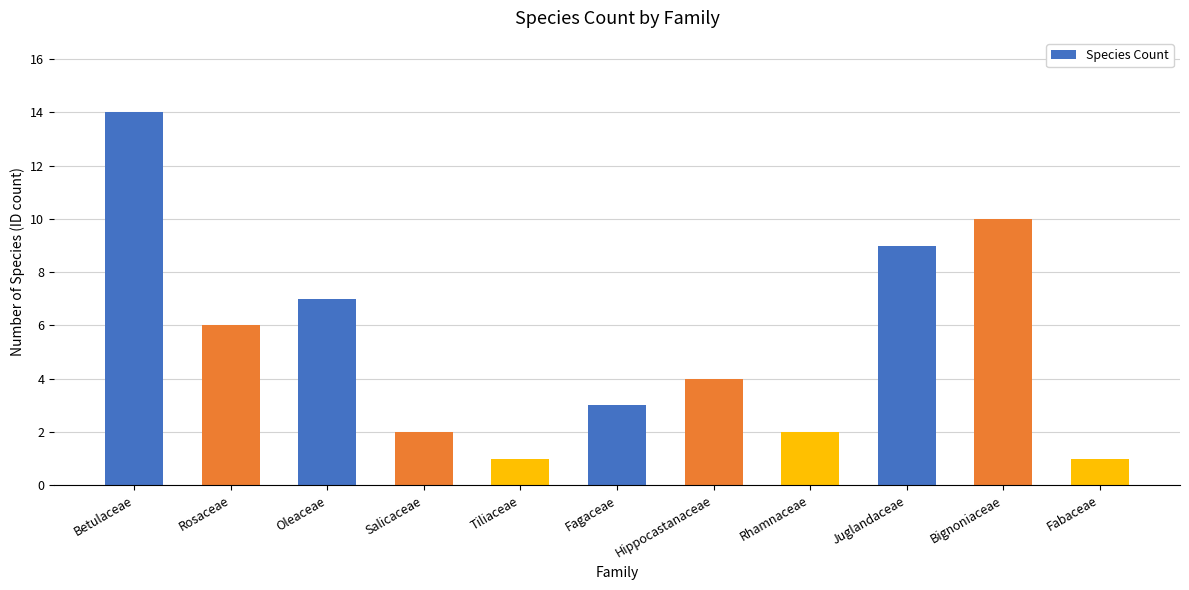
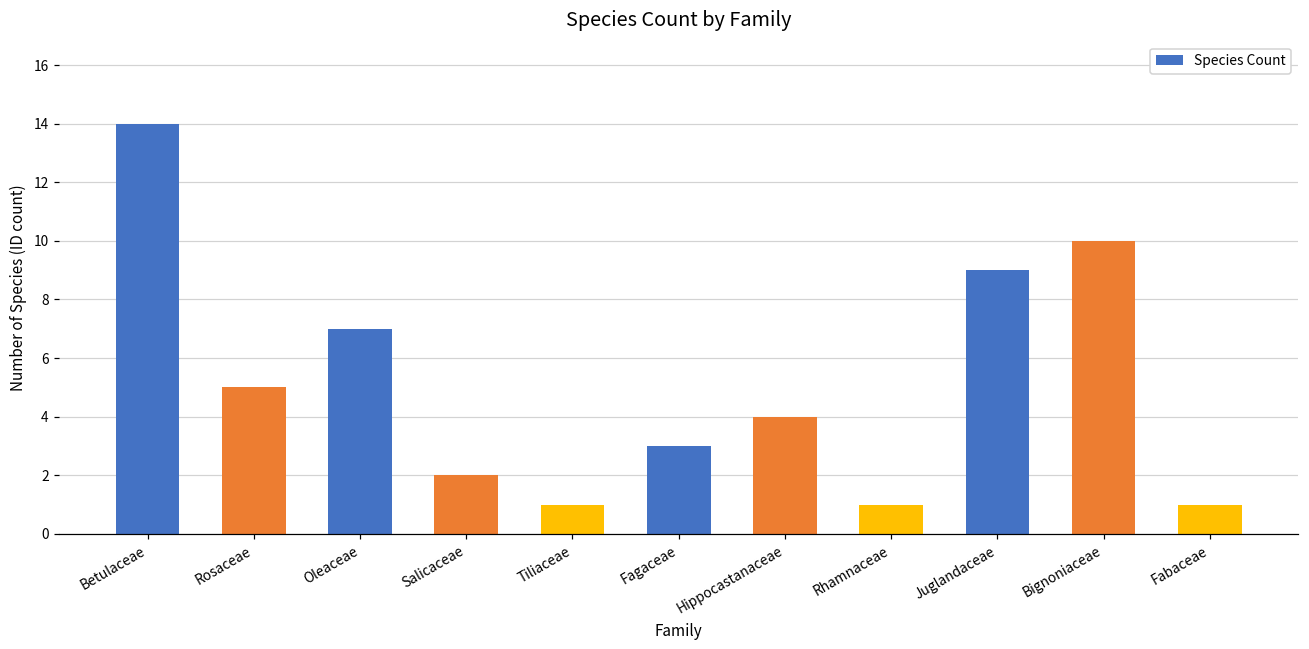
Rosaceae: 6 -> 5
Rhamnaceae: 2 -> 1
